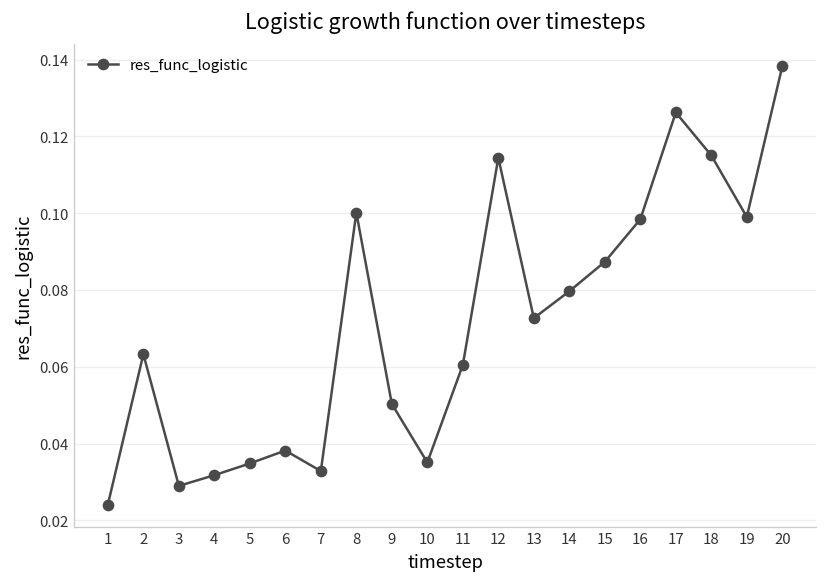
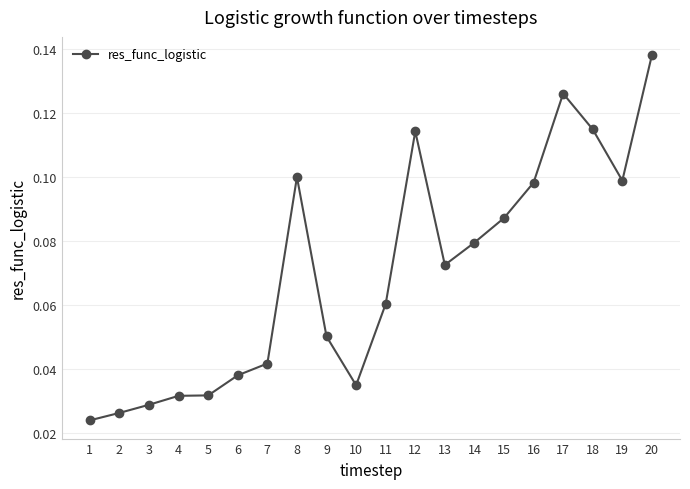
2: 0.063 -> 0.026
5: 0.035 -> 0.032
7: 0.033 -> 0.042
